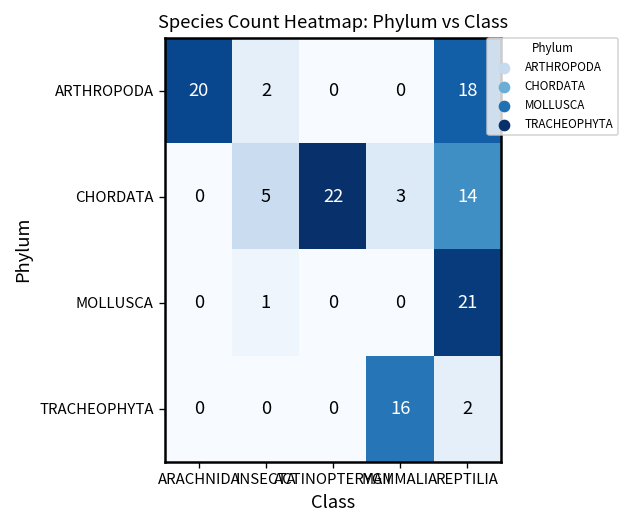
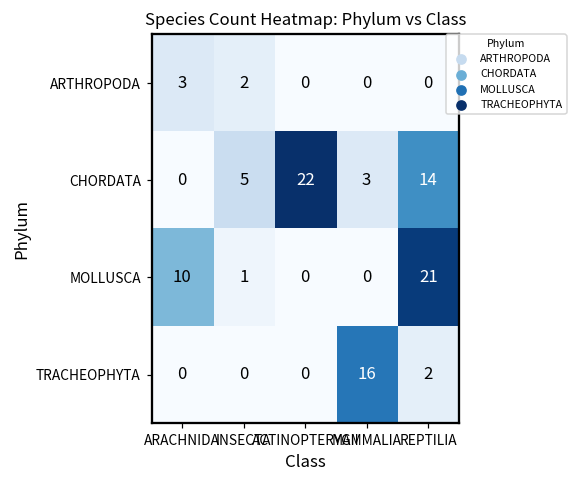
ARTHROPODA, ARACHNIDA: 20 -> 3
ARTHROPODA, REPTILIA: 18 -> 0
MOLLUSCA, ARACHNIDA: 0 -> 10
